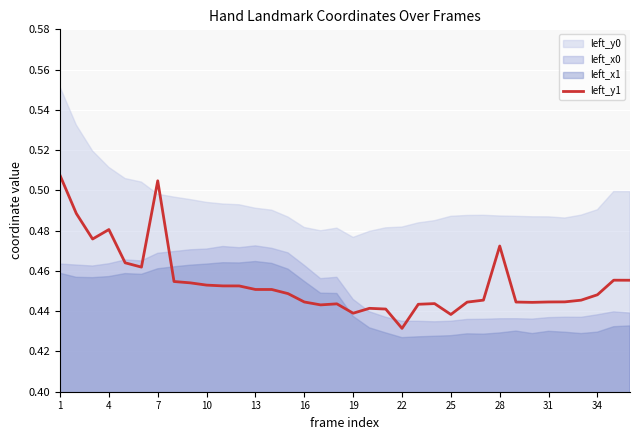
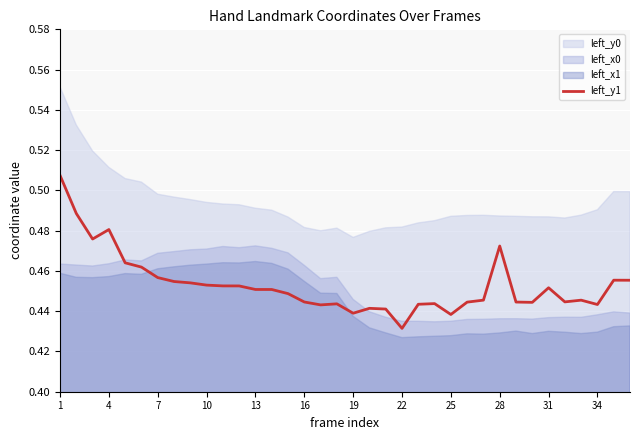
left_y1, 7: 0.505 -> 0.457
left_y1, 31: 0.445 -> 0.452
left_y1, 34: 0.448 -> 0.443
